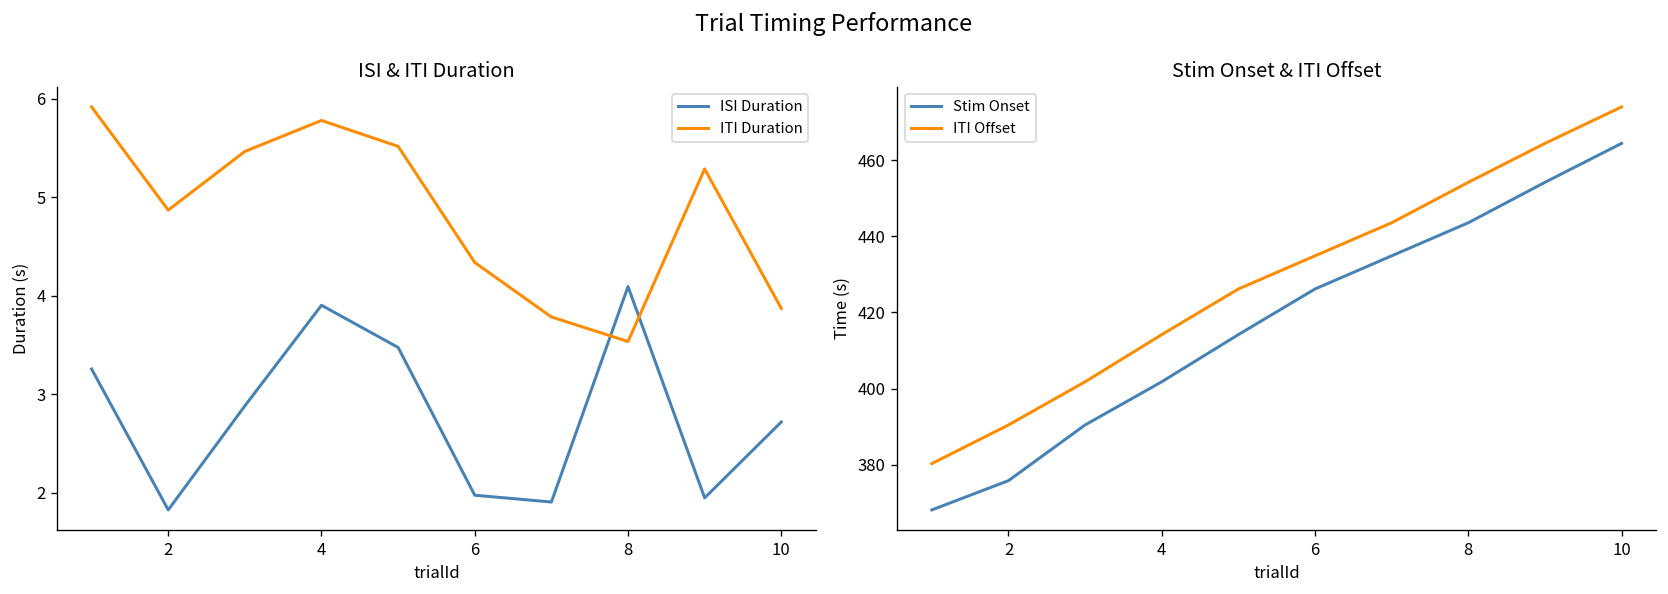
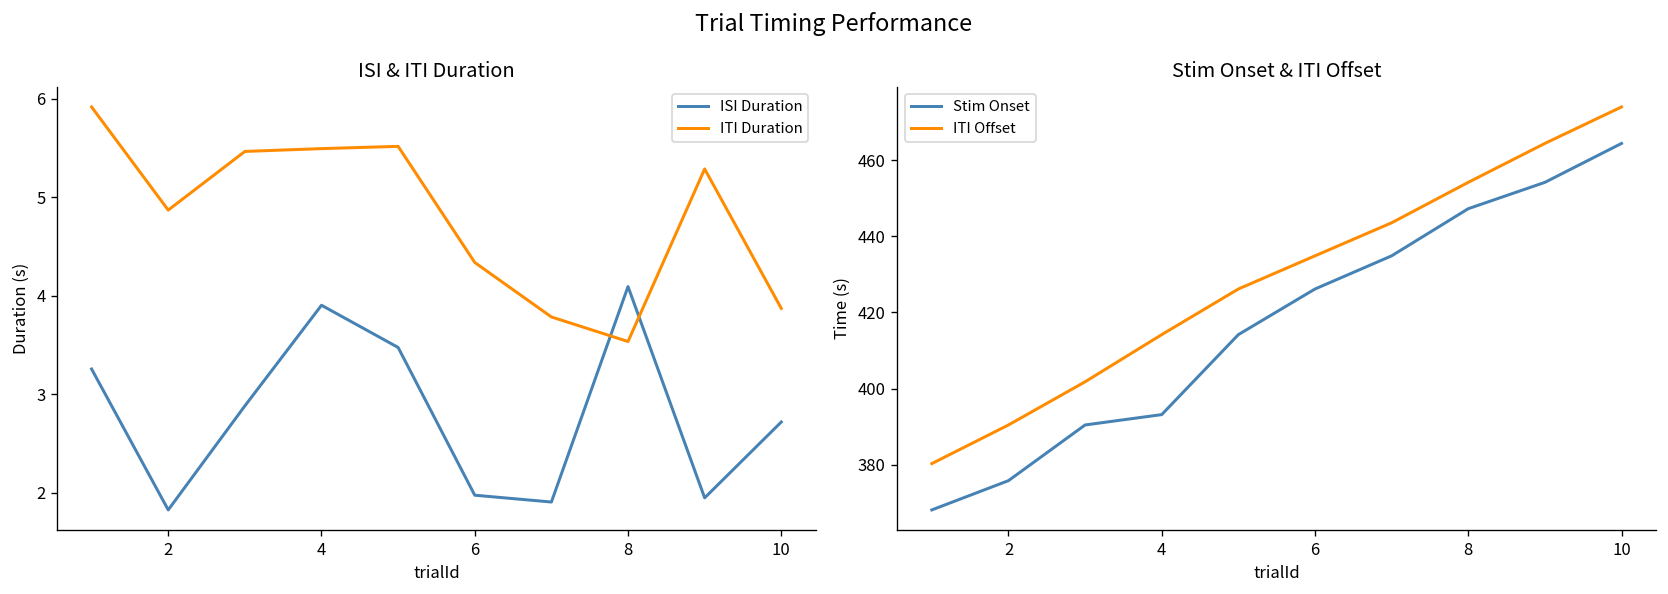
ISI & ITI Duration, ITI Duration, 4: 5.8 -> 5.5
Stim Onset & ITI Offset, Stim Onset, 4: 402 -> 393
Stim Onset & ITI Offset, Stim Onset, 8: 444 -> 447
